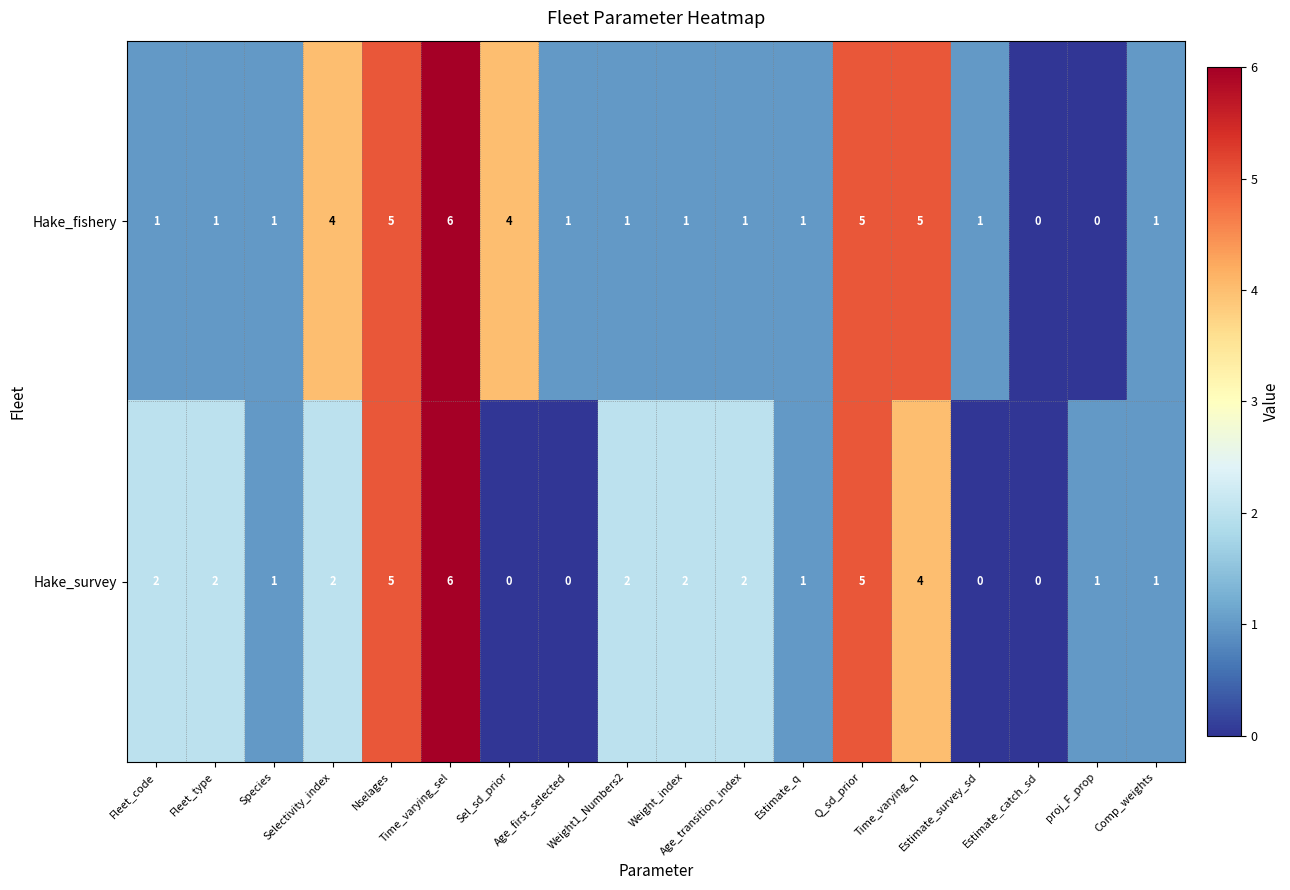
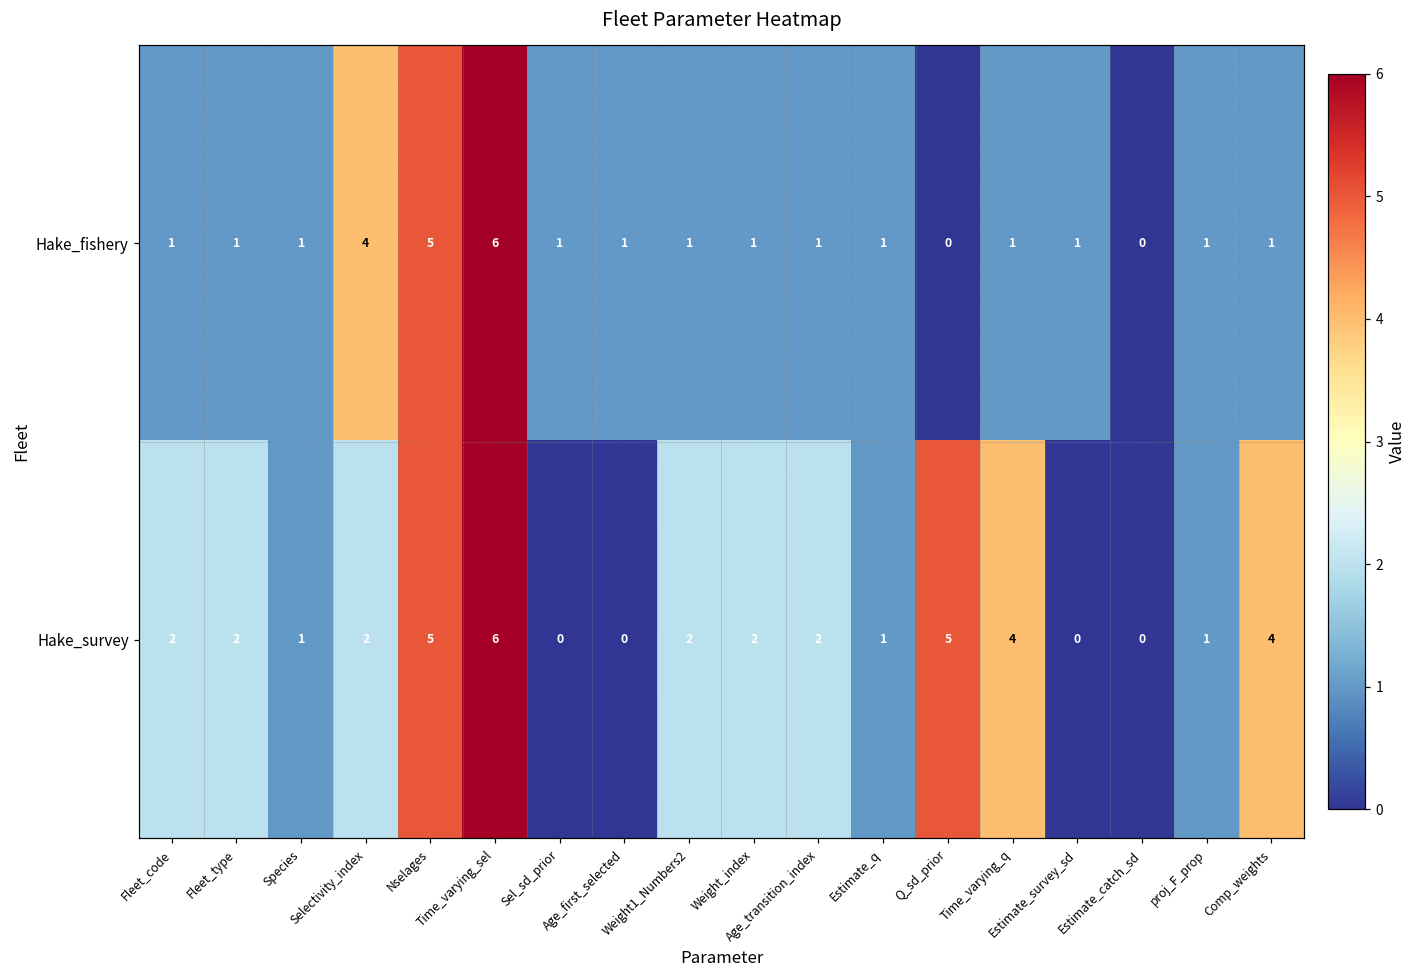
Hake_fishery, Sel_sd_prior: 4 -> 1
Hake_fishery, Q_sd_prior: 5 -> 0
Hake_fishery, Time_varying_q: 5 -> 1
Hake_fishery, proj_F_prop: 0 -> 1
Hake_survey, Comp_weights: 1 -> 4
